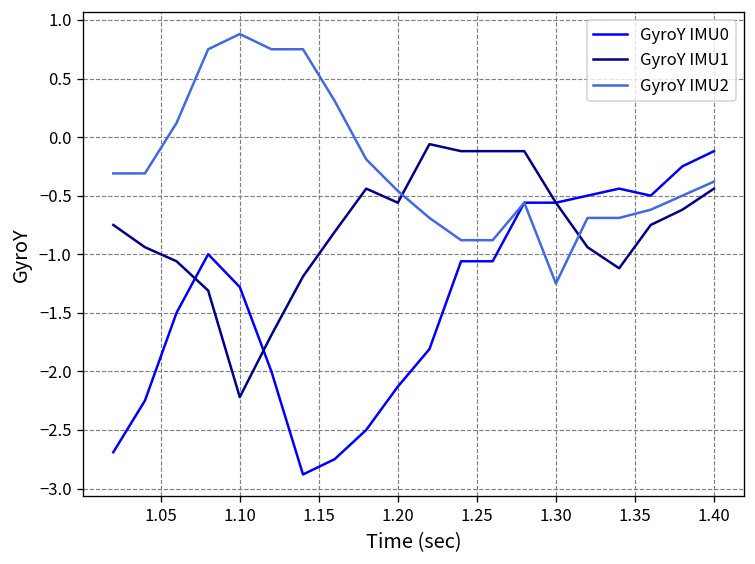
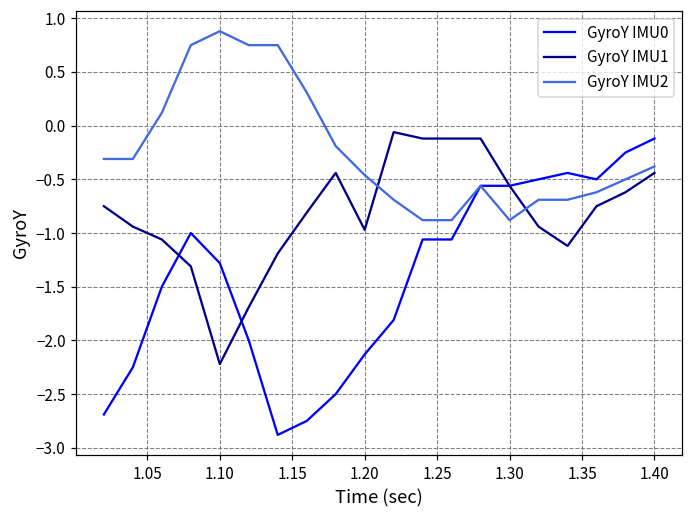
GyroY IMU1, 1.20: -0.6 -> -1.0
GyroY IMU2, 1.30: -1.3 -> -0.9
